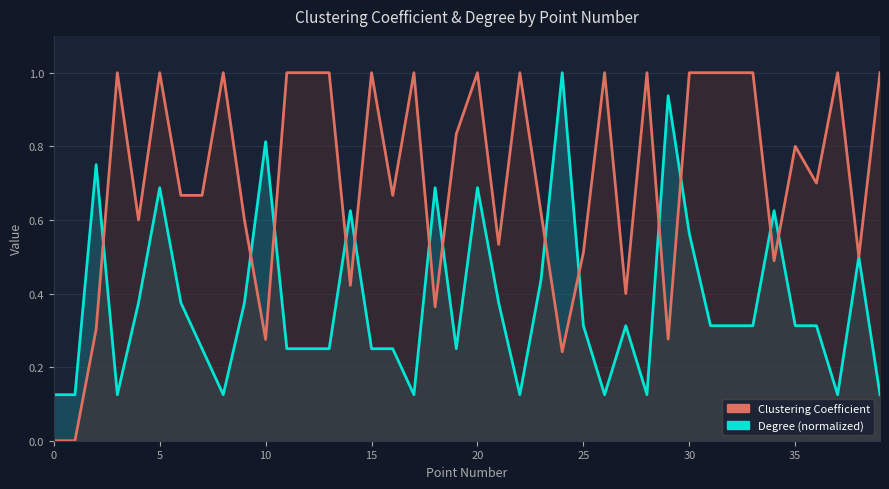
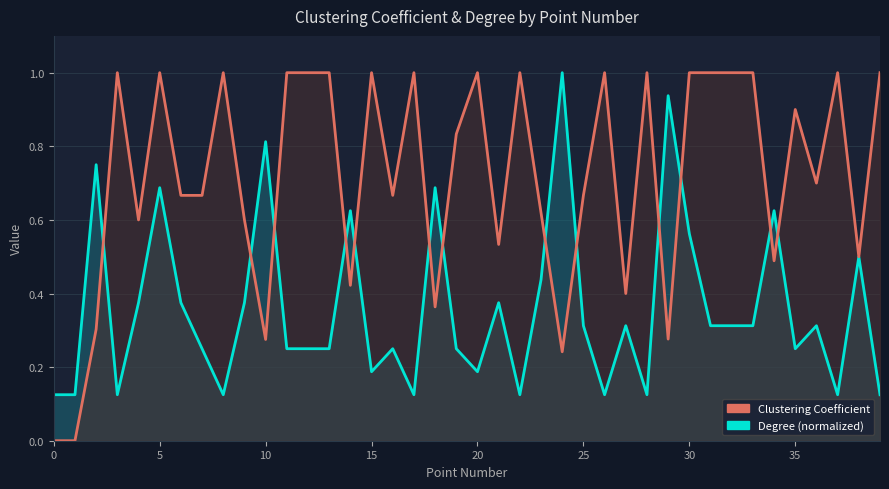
Degree (normalized), 15: 0.25 -> 0.19
Degree (normalized), 20: 0.69 -> 0.19
Clustering Coefficient, 25: 0.51 -> 0.67
Degree (normalized), 35: 0.31 -> 0.25
Clustering Coefficient, 35: 0.8 -> 0.9
